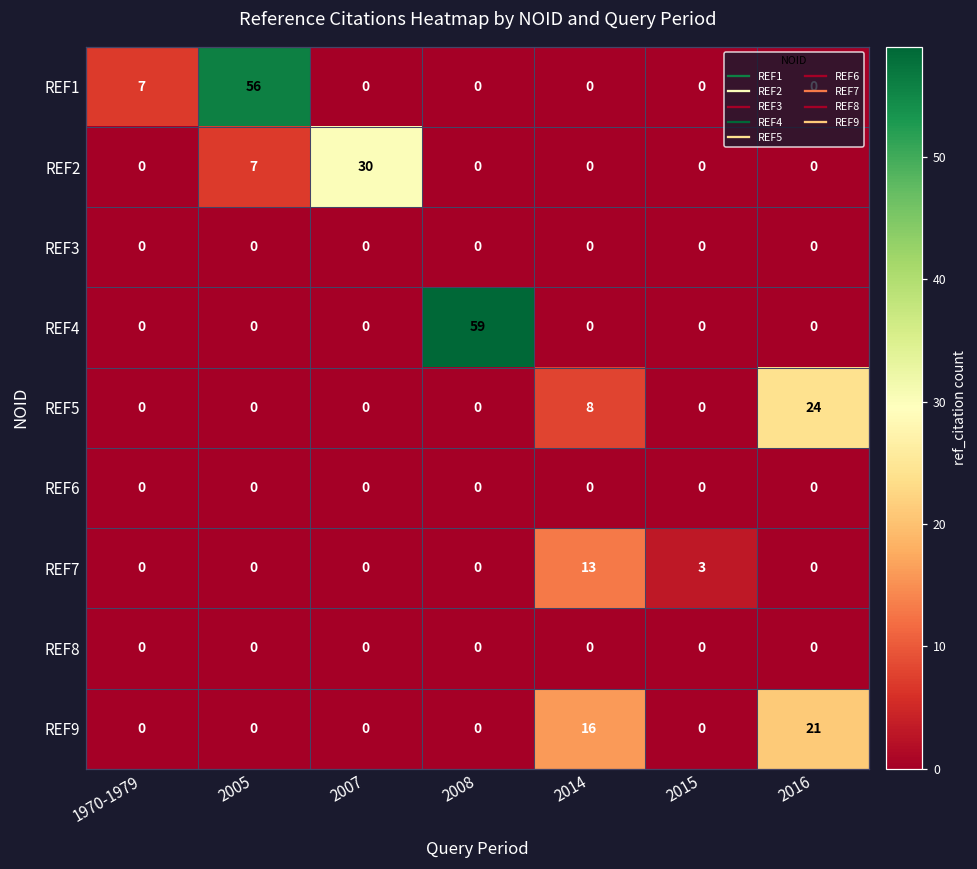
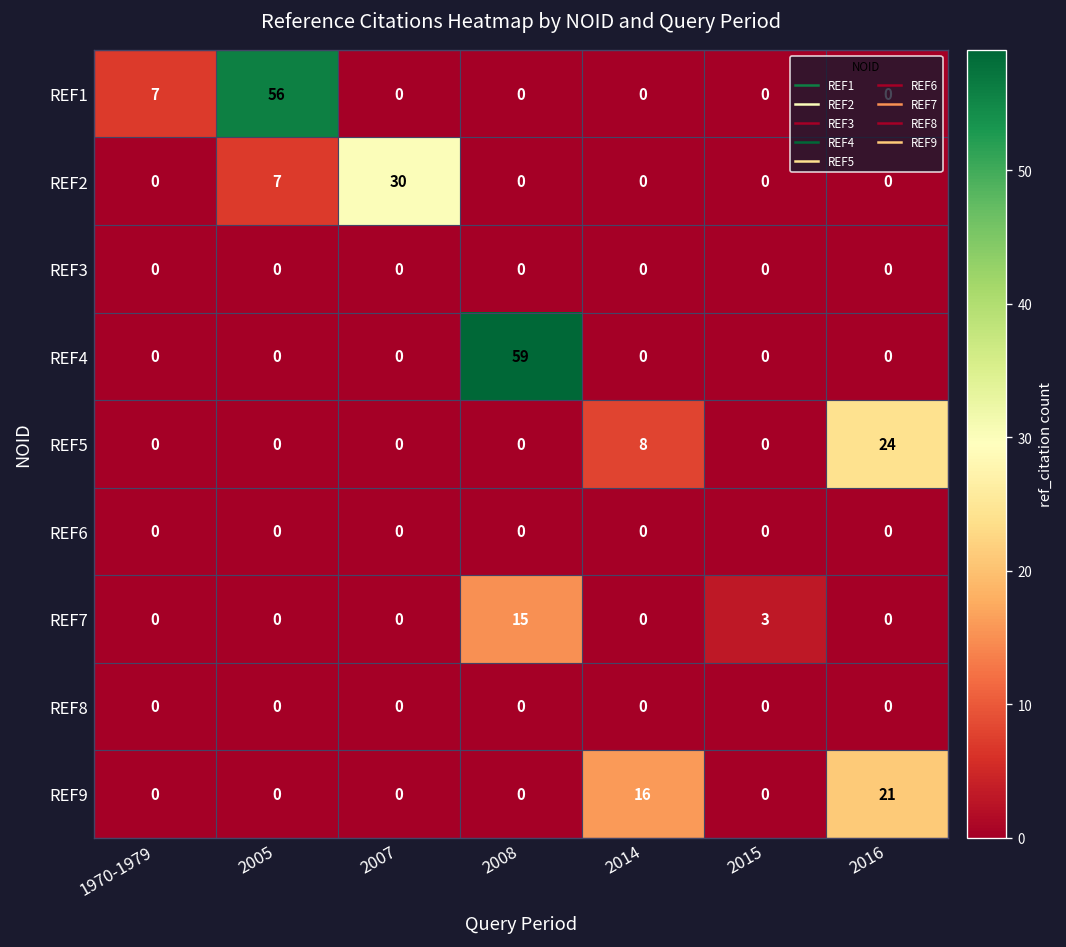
REF7, 2008: 0 -> 15
REF7, 2014: 13 -> 0
